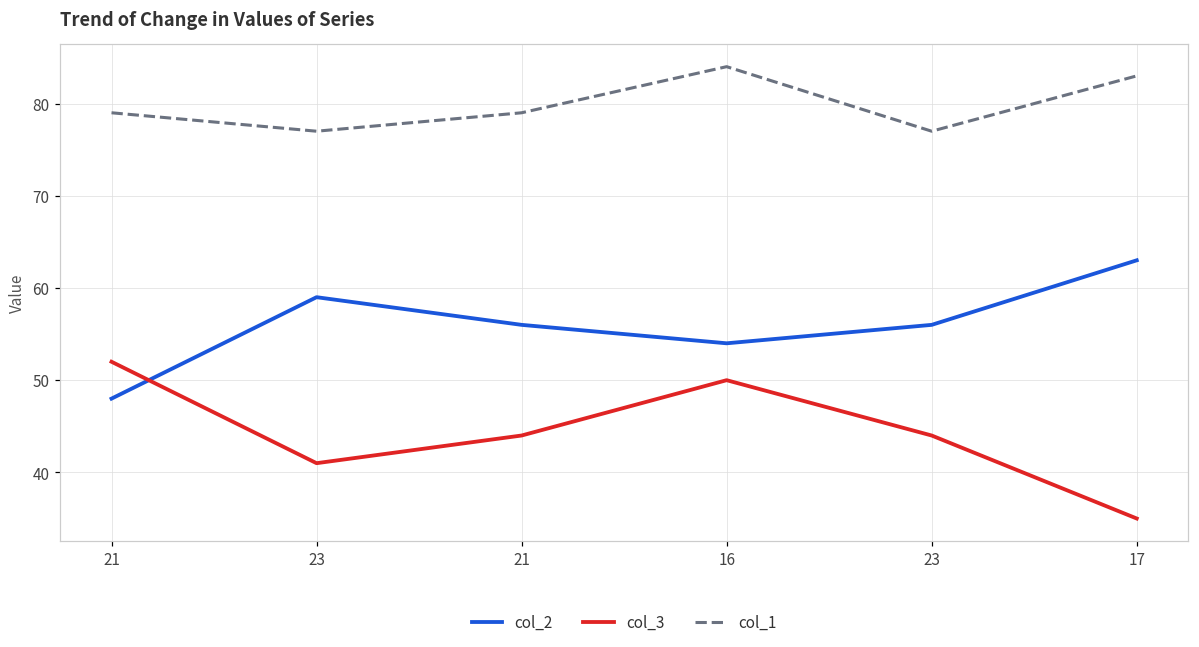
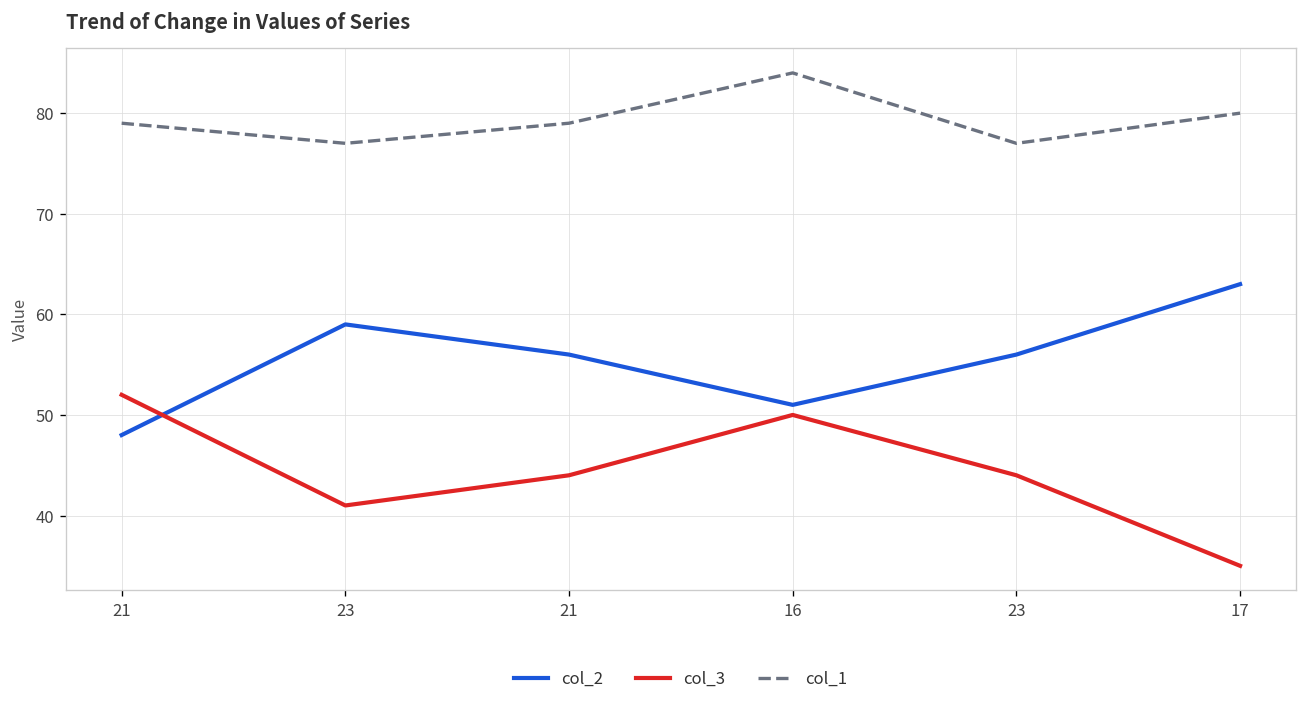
col_2, 16: 54 -> 51
col_1, 17: 83 -> 80
